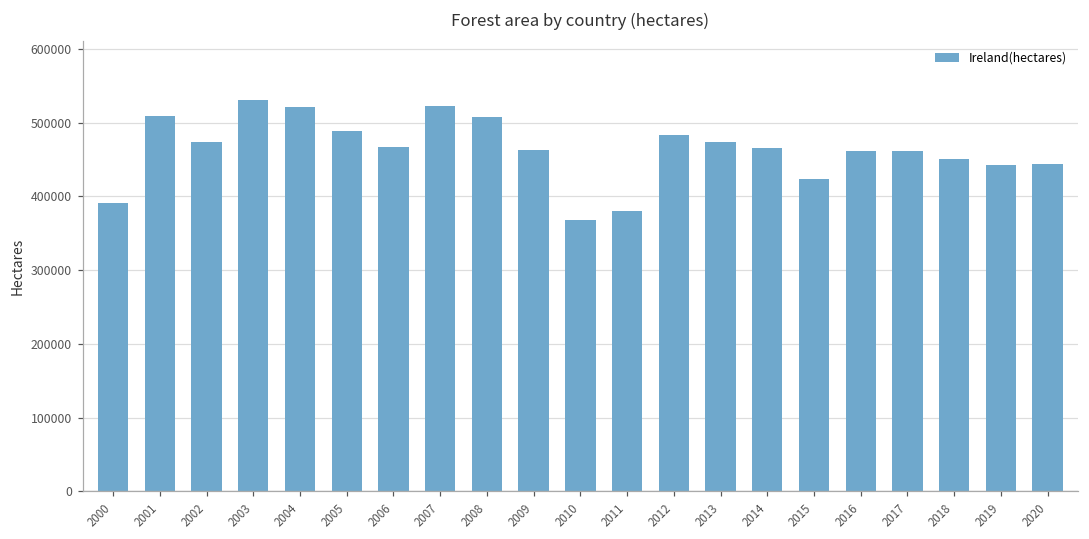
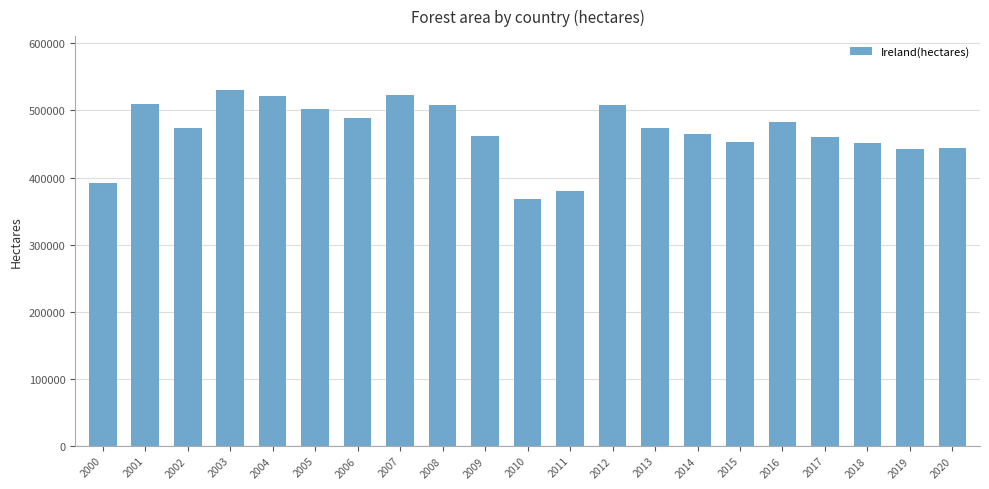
2005: 490000 -> 500000
2006: 470000 -> 490000
2012: 480000 -> 510000
2015: 420000 -> 450000
2016: 460000 -> 480000
